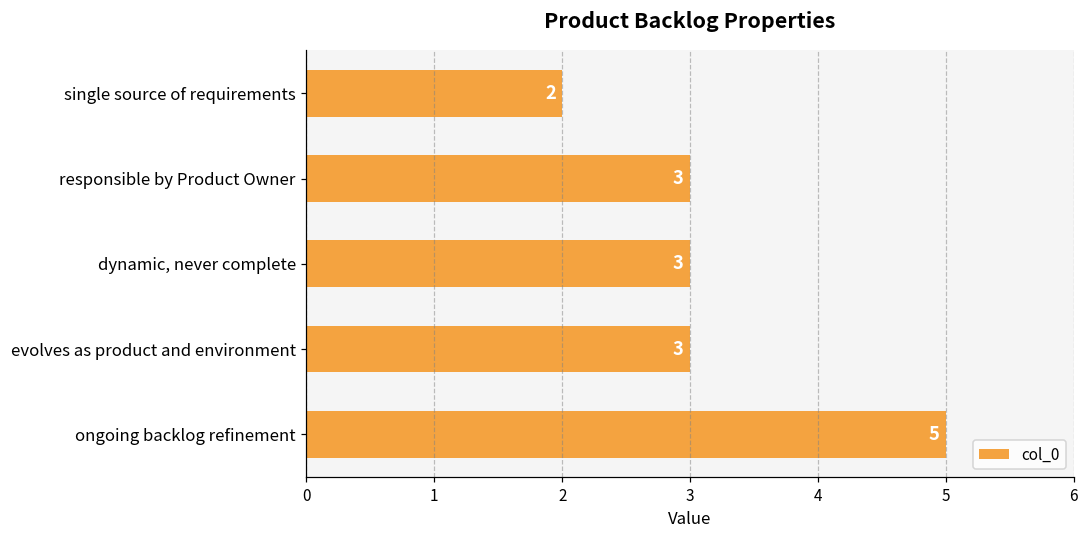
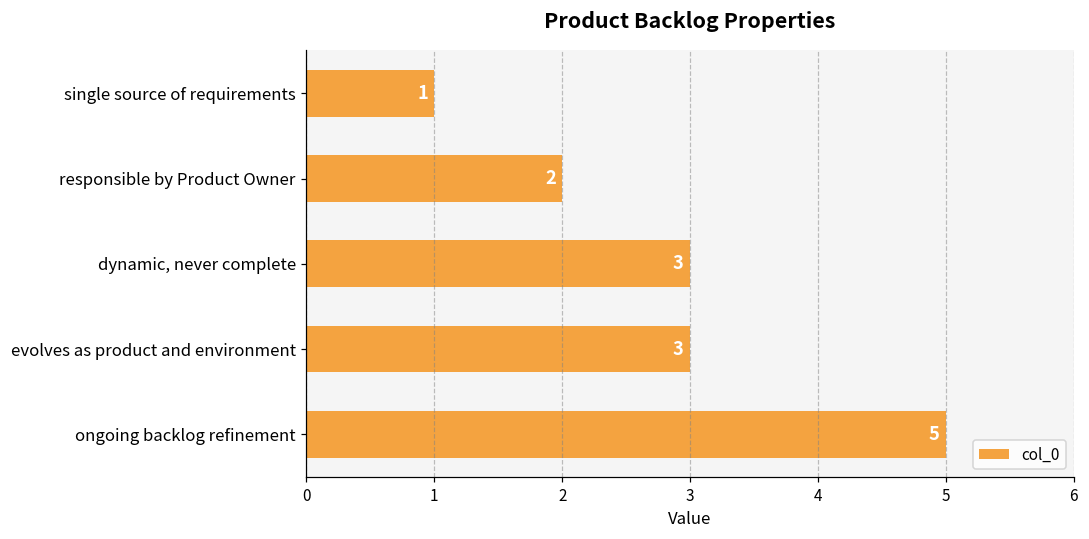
single source of requirements: 2 -> 1
responsible by Product Owner: 3 -> 2
